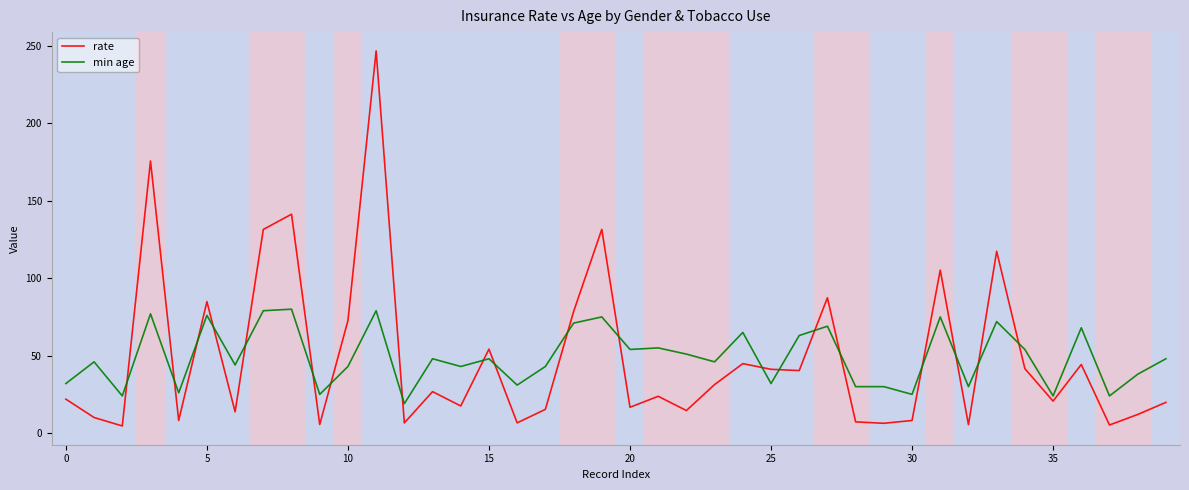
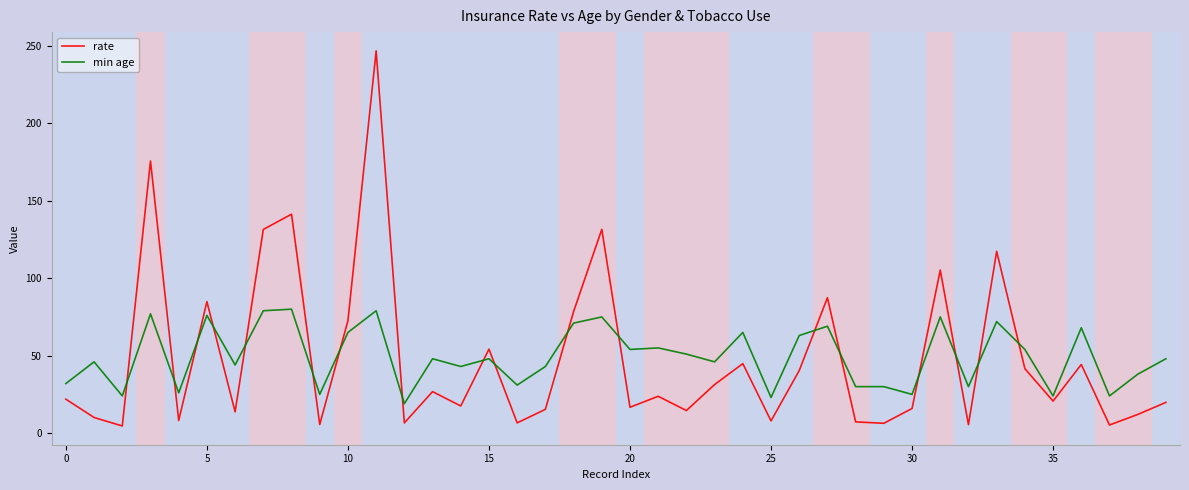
min age, 10: 43 -> 65
rate, 25: 41 -> 8
min age, 25: 32 -> 23
rate, 30: 8 -> 16
